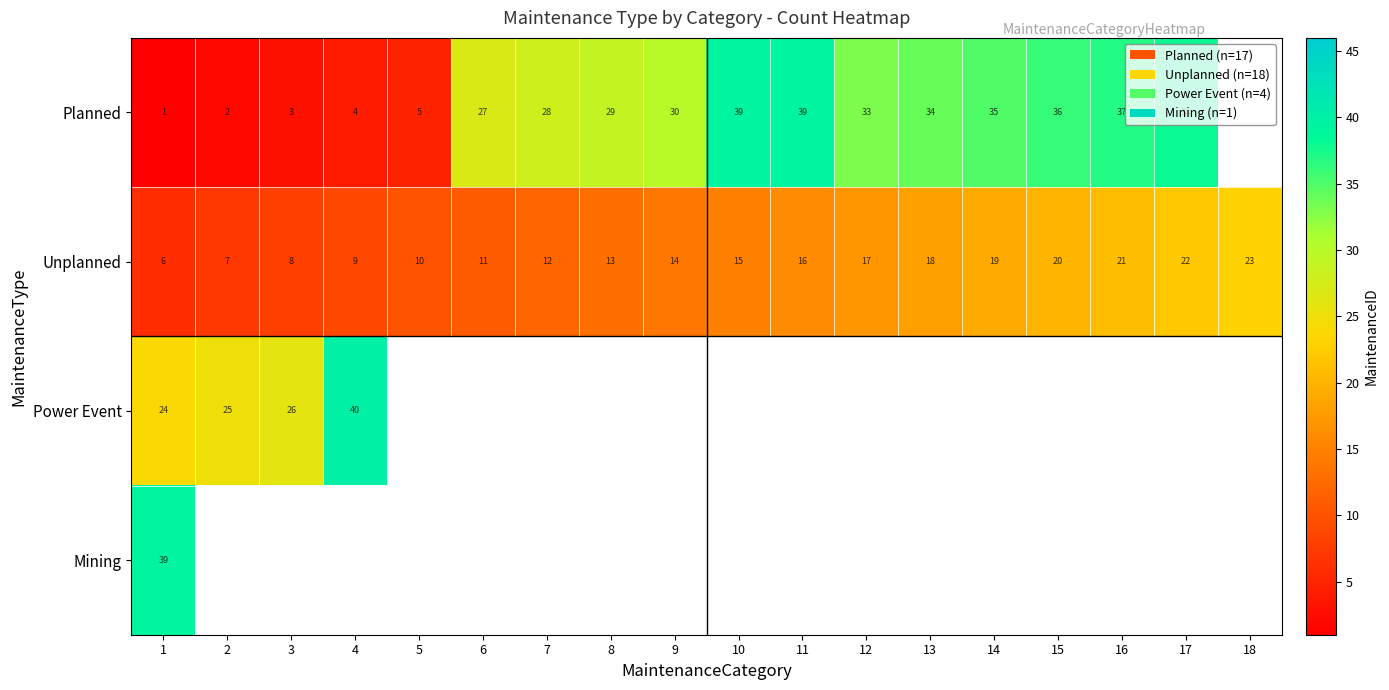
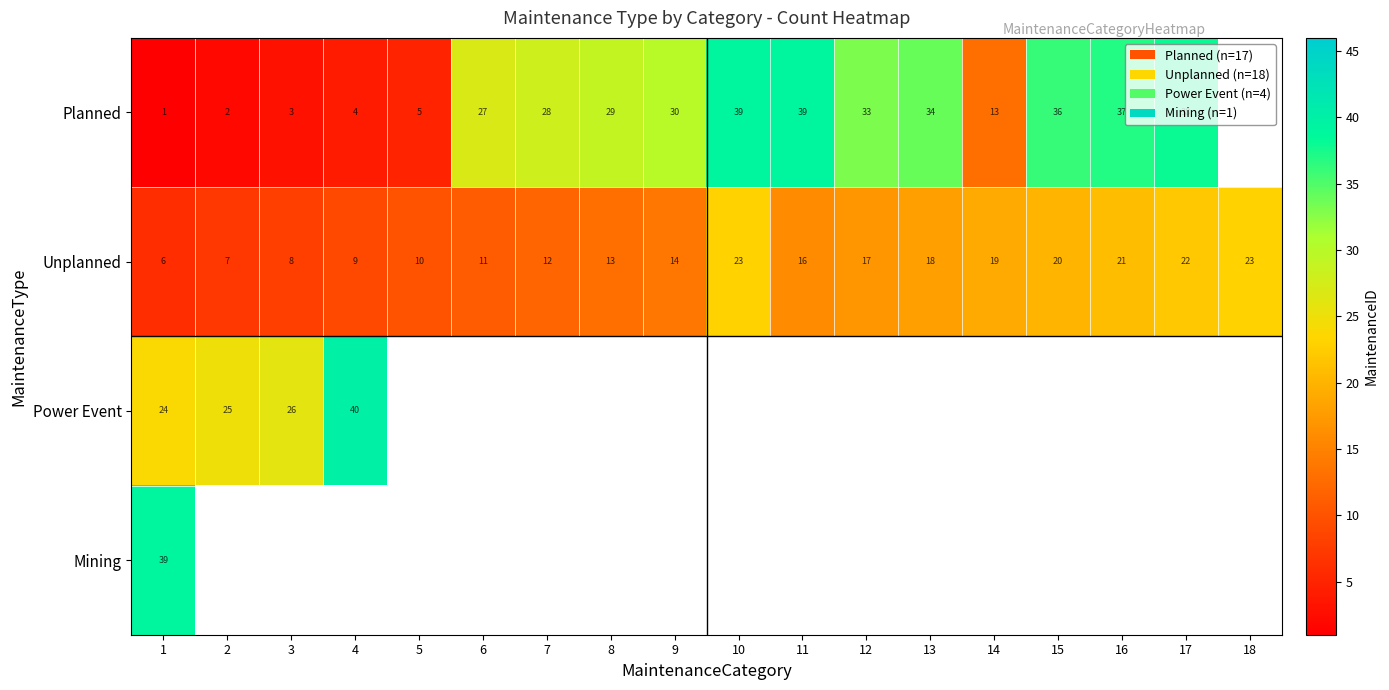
Planned, 14: 35 -> 13
Unplanned, 10: 15 -> 23
